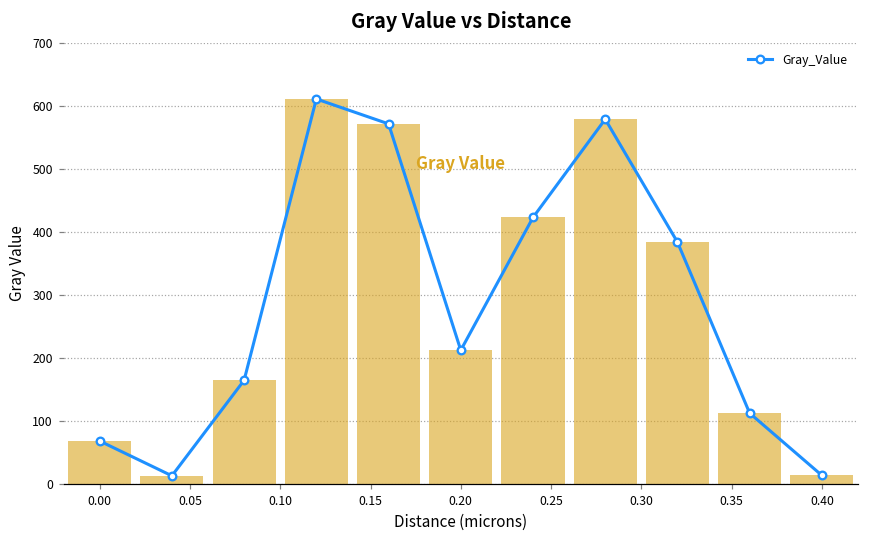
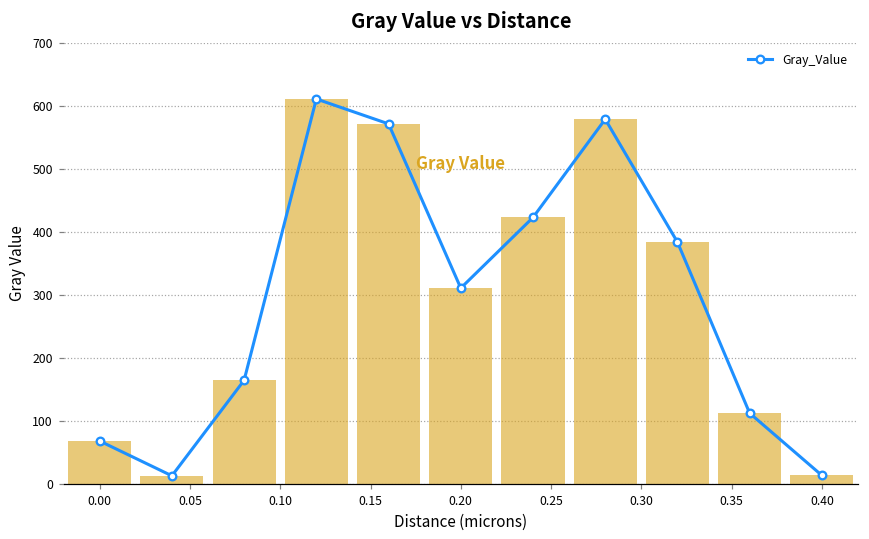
0.20: 210 -> 310
